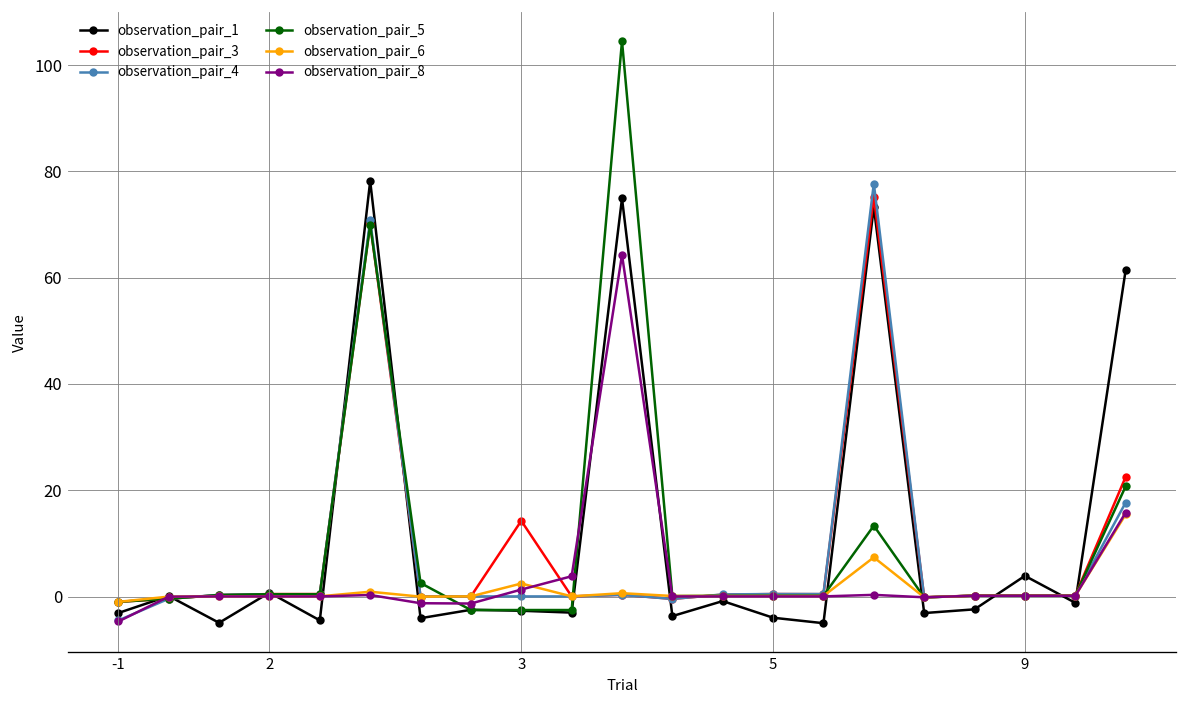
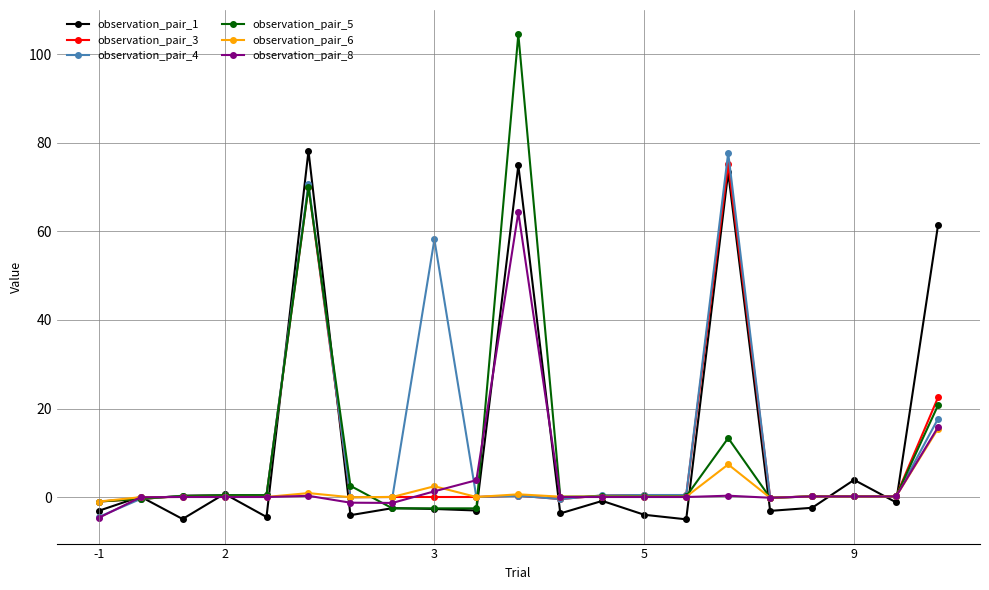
observation_pair_3, 3: 14 -> 0
observation_pair_4, 3: 0 -> 58
